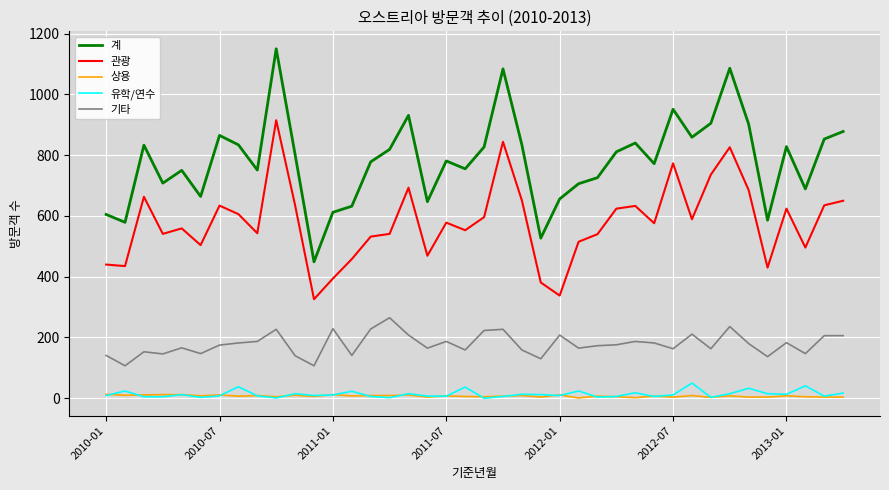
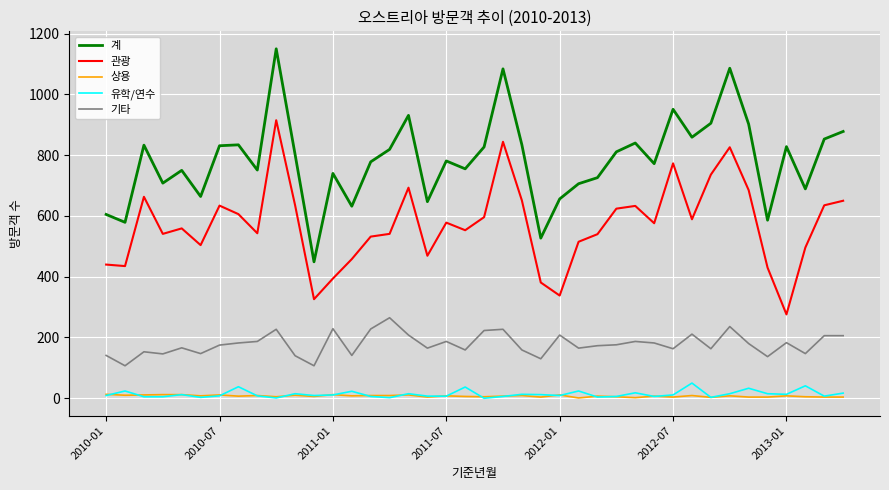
계, 2010-07: 870 -> 830
계, 2011-01: 610 -> 740
관광, 2013-01: 620 -> 280
